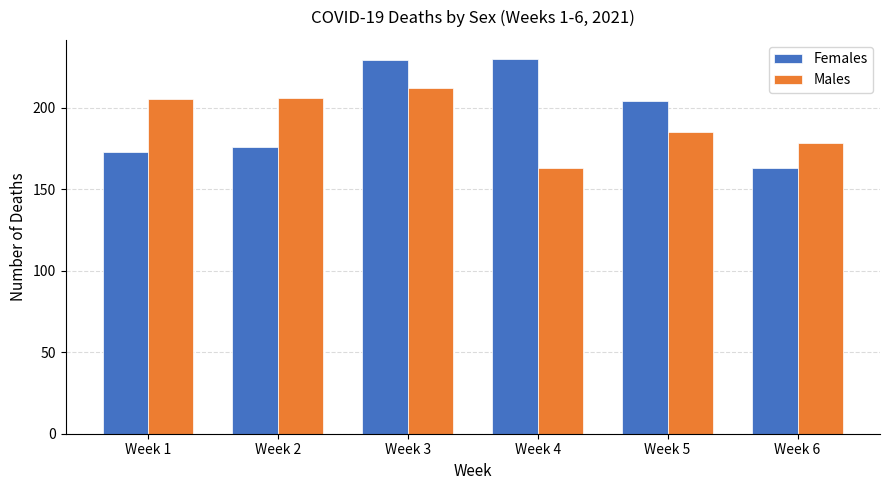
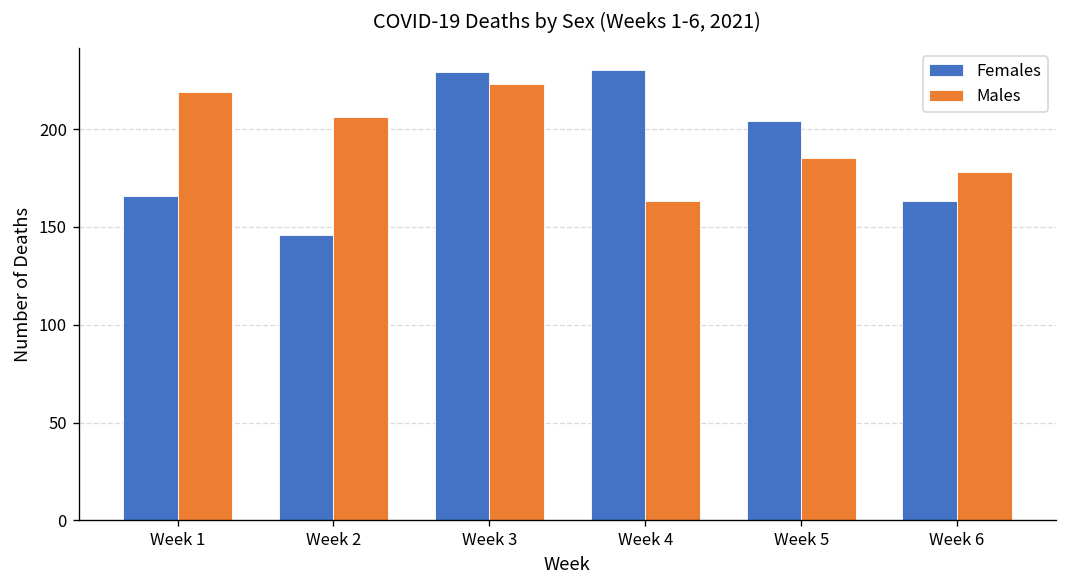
Females, Week 1: 173 -> 166
Males, Week 1: 205 -> 219
Females, Week 2: 176 -> 146
Males, Week 3: 212 -> 223
